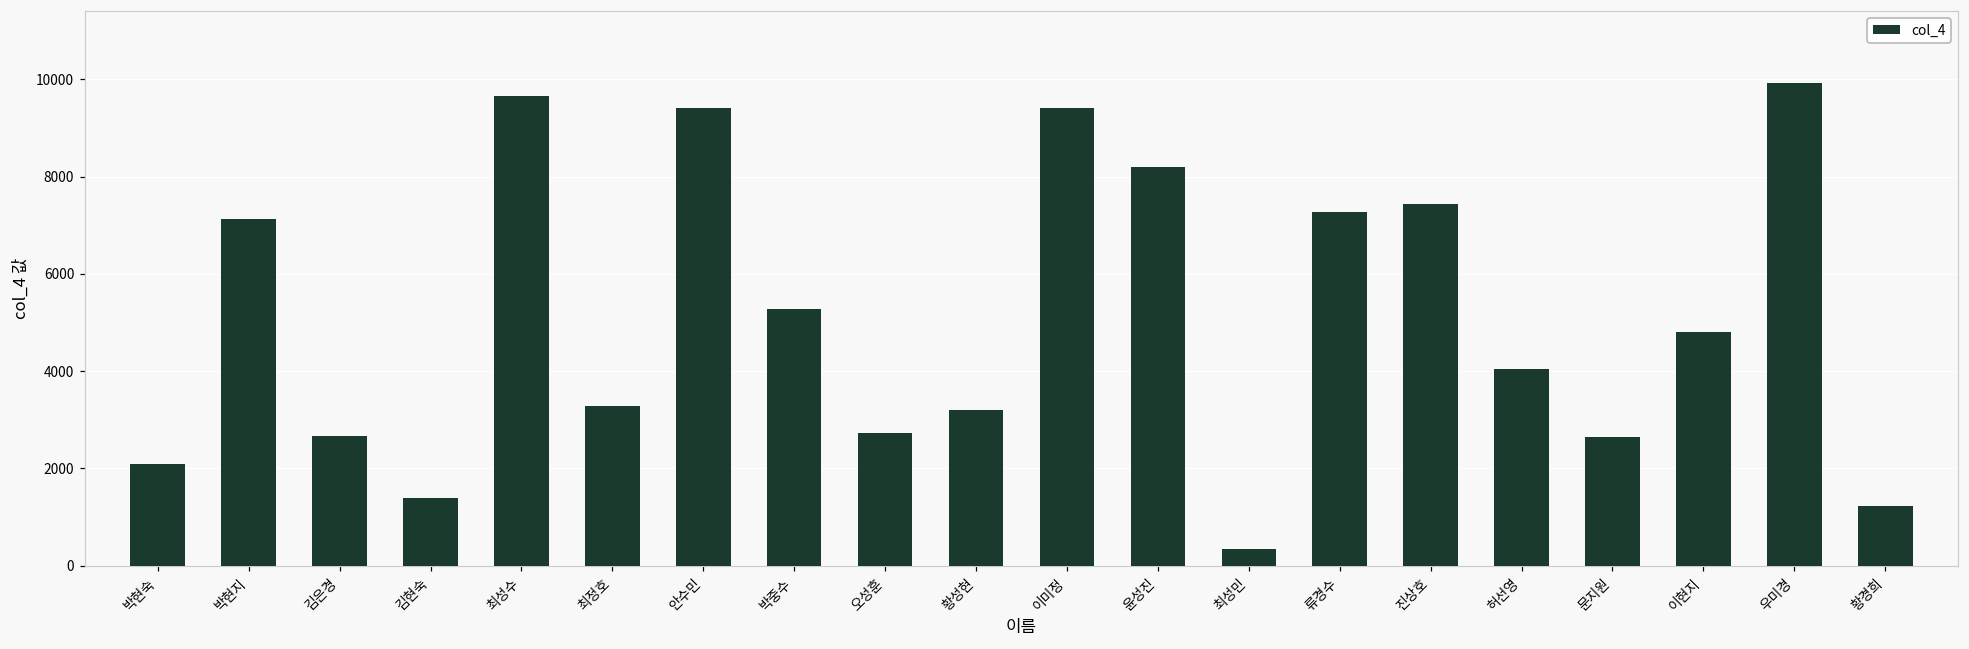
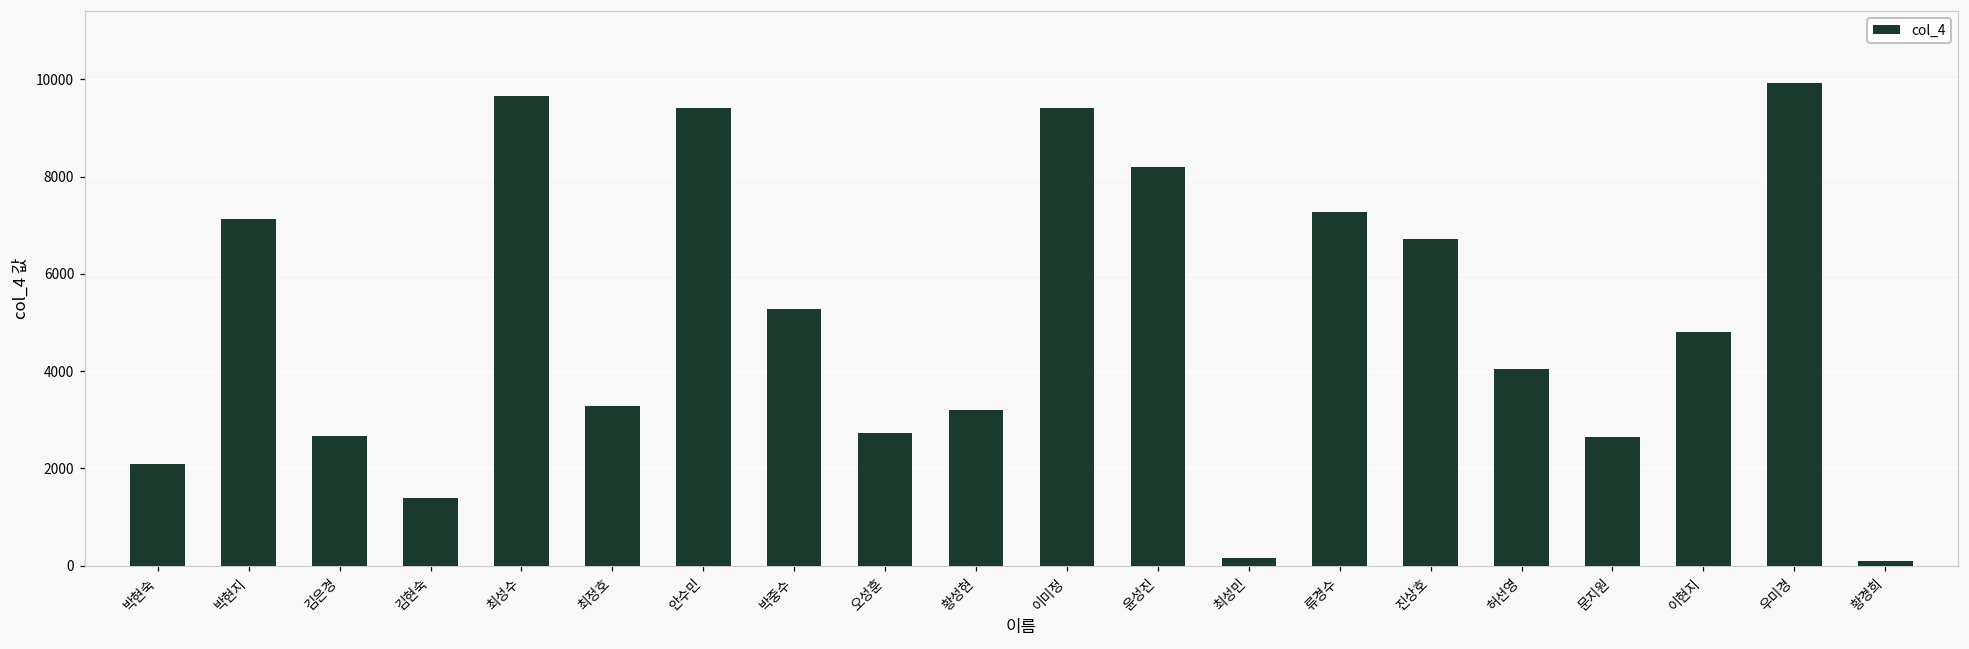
최성민: 300 -> 200
진상호: 7400 -> 6700
황경희: 1200 -> 100
